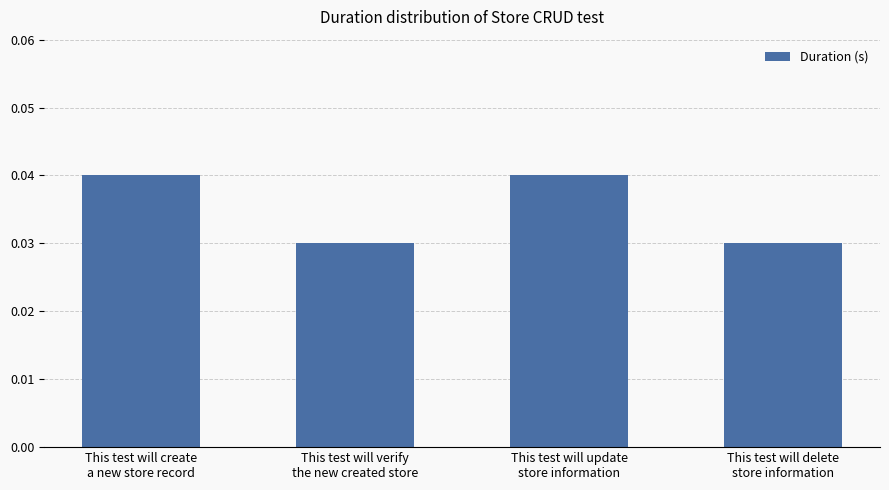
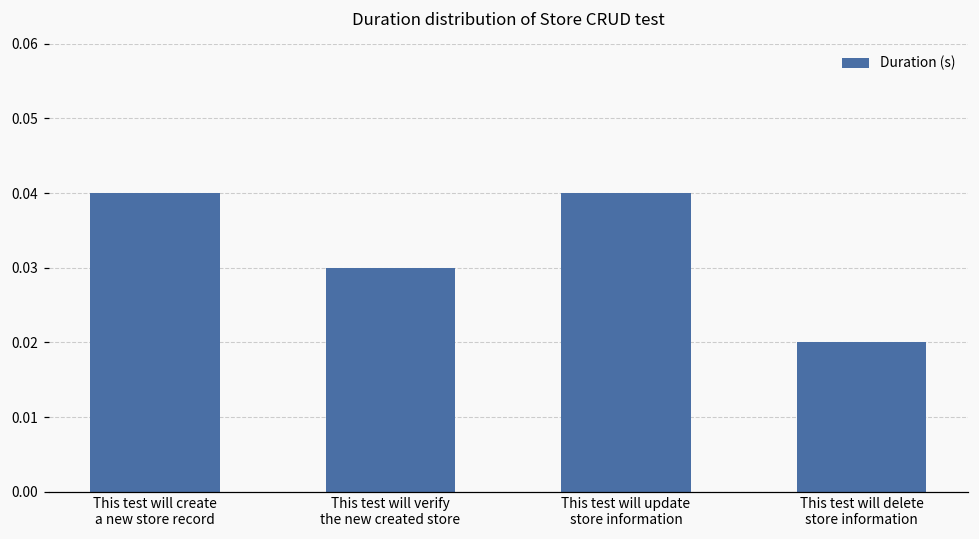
This test will delete store information: 0.03 -> 0.02
